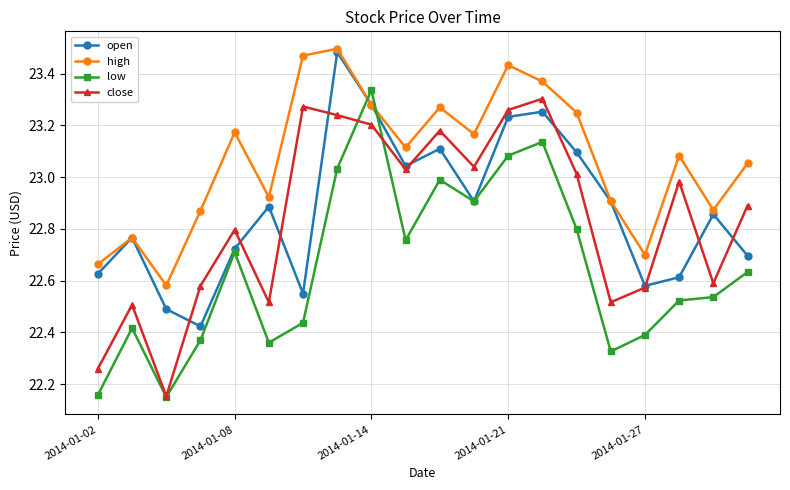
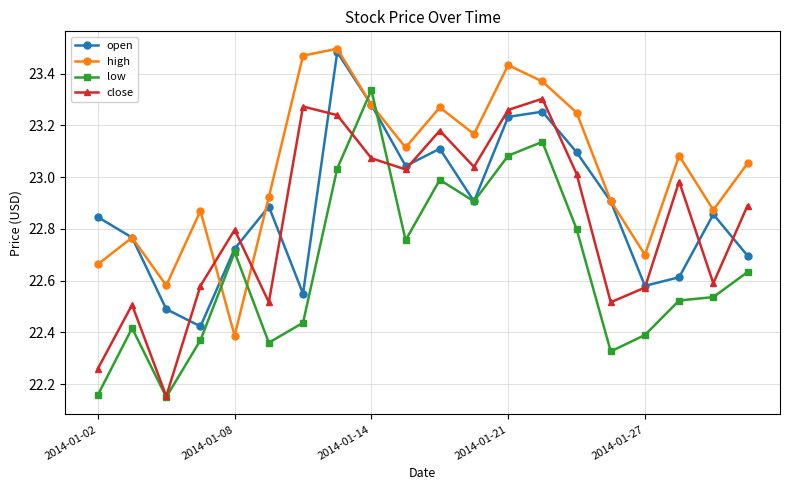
open, 2014-01-02: 22.63 -> 22.85
high, 2014-01-08: 23.17 -> 22.39
close, 2014-01-14: 23.20 -> 23.07
